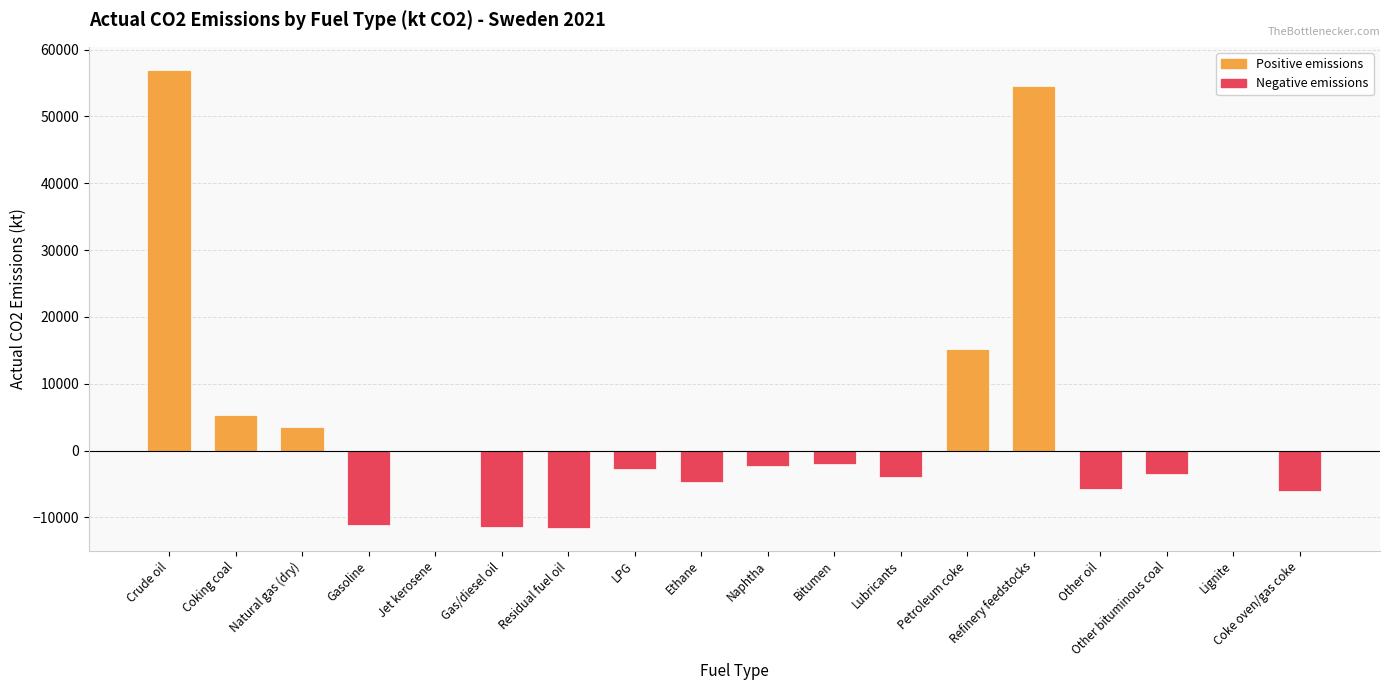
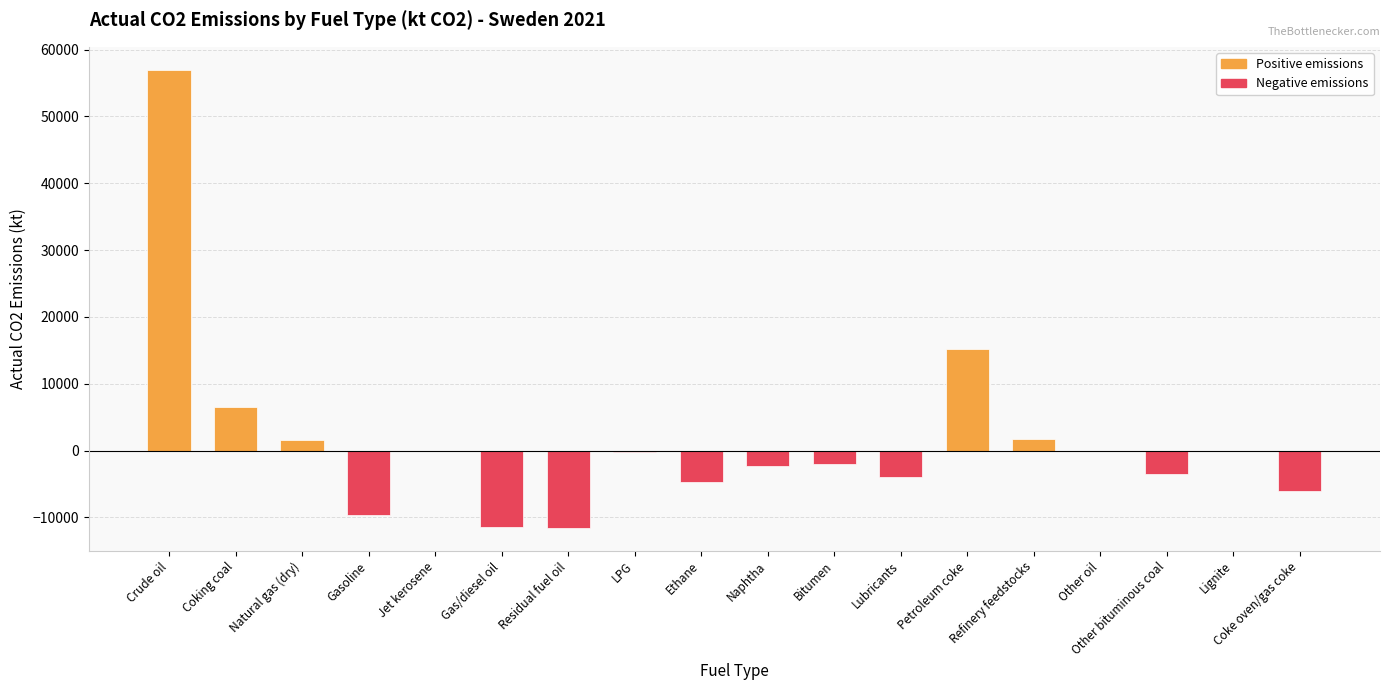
Coking coal: 5000 -> 7000
Natural gas (dry): 3000 -> 2000
Gasoline: -11000 -> -10000
LPG: -3000 -> 0
Refinery feedstocks: 55000 -> 2000
Other oil: -6000 -> 0
